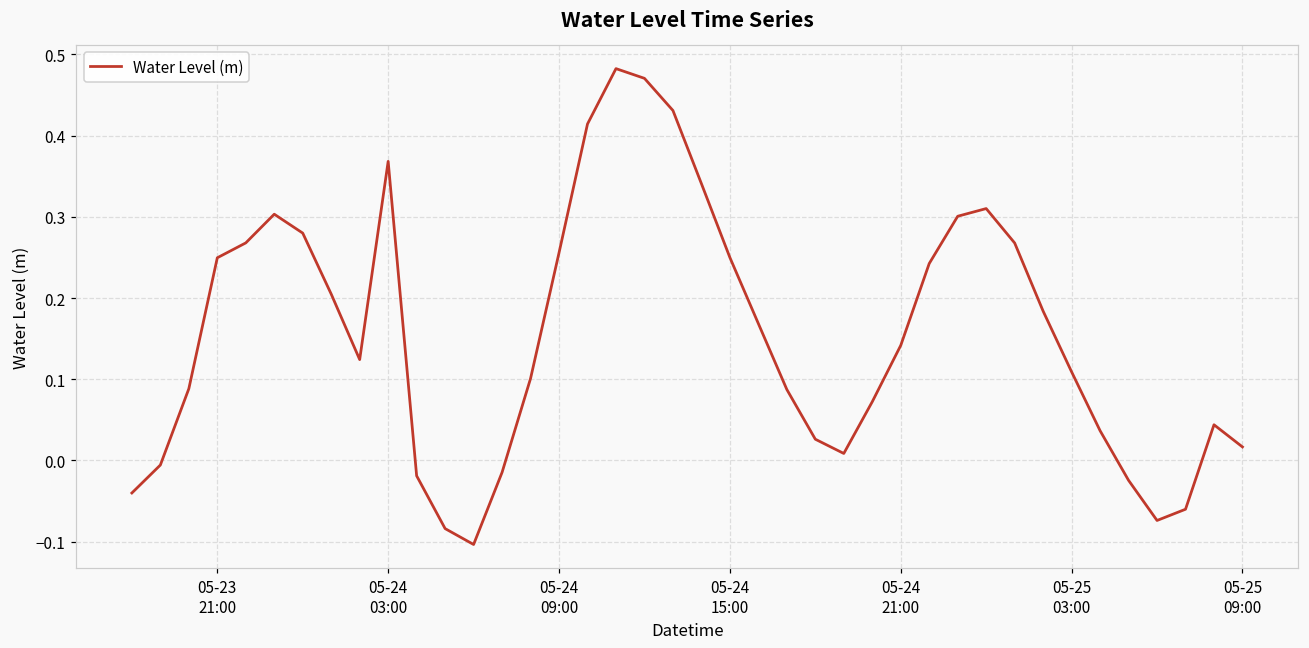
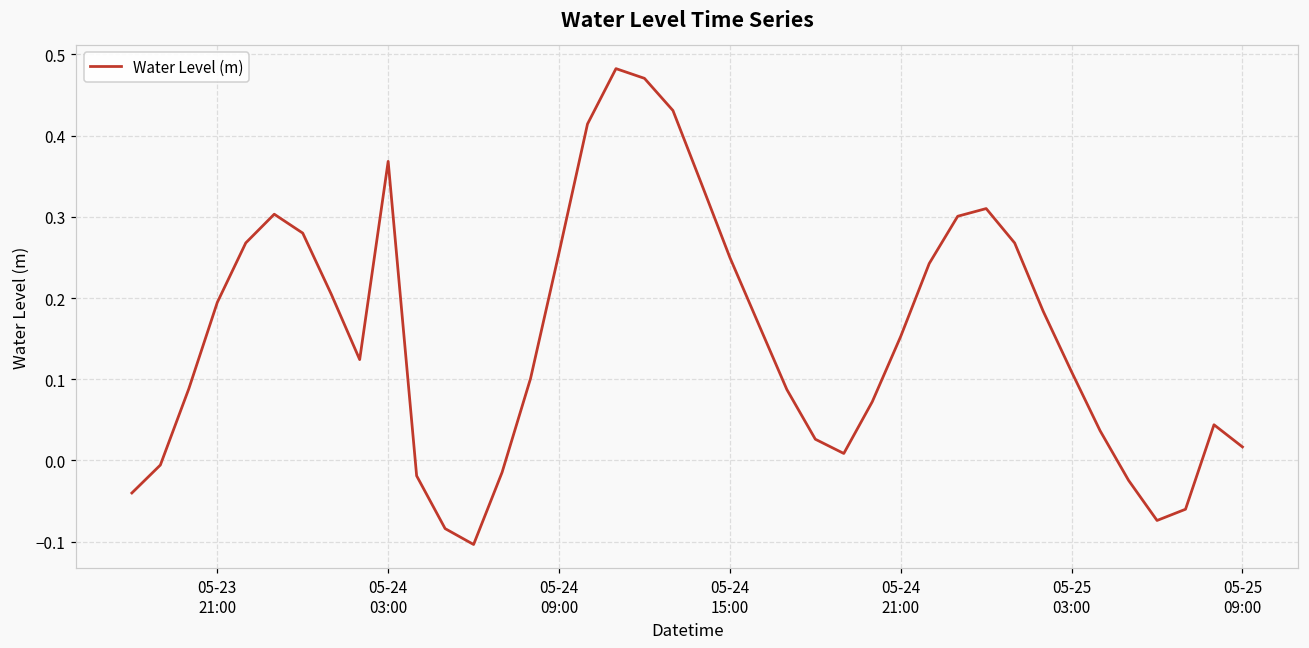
05-23 21:00: 0.25 -> 0.19
05-24 21:00: 0.14 -> 0.15
